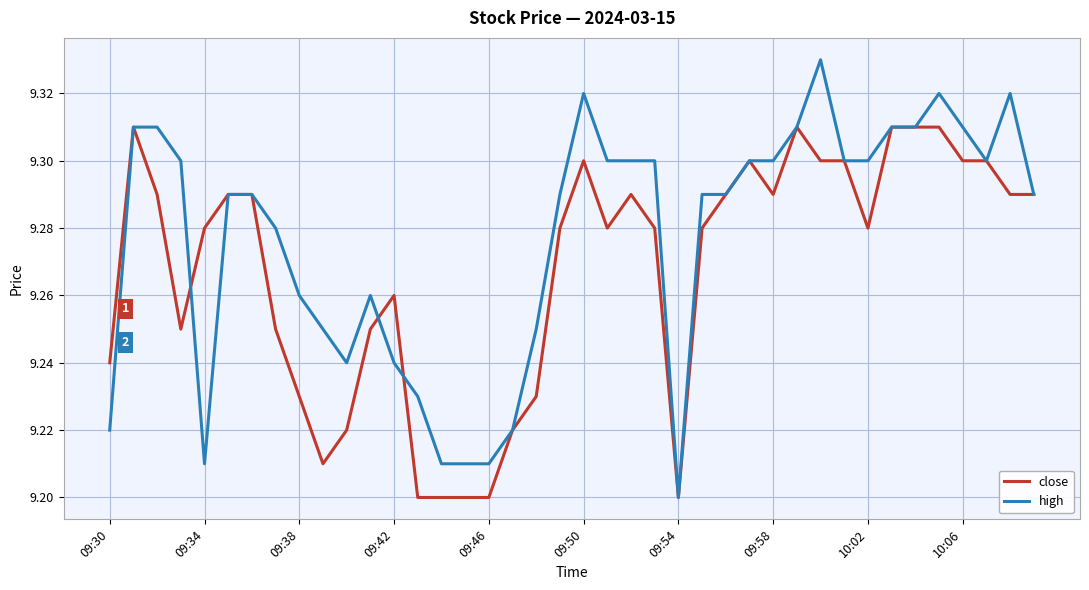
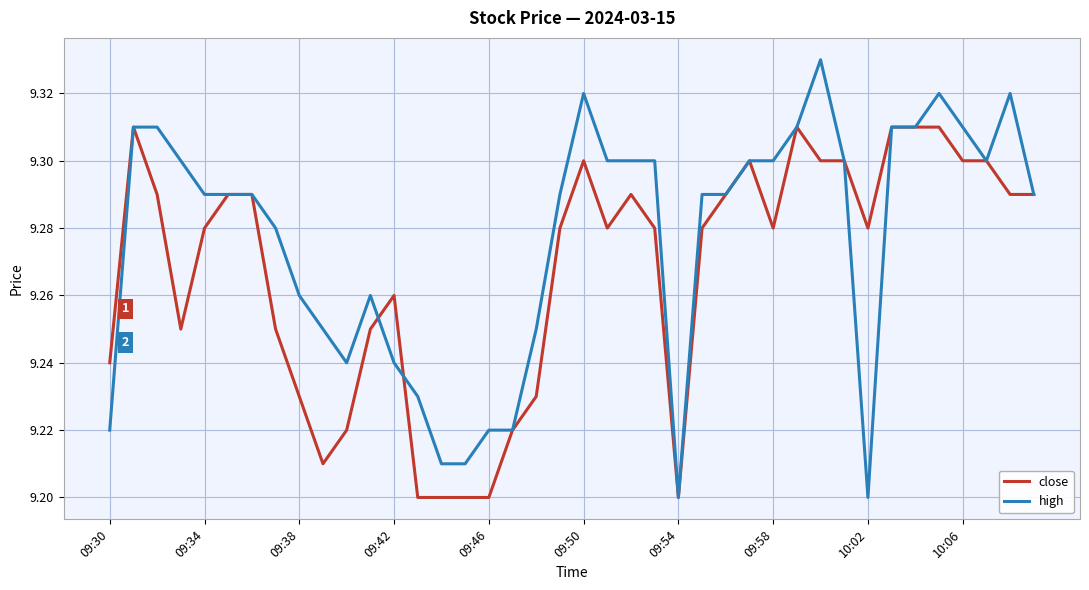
high, 09:34: 9.21 -> 9.29
high, 09:46: 9.21 -> 9.22
close, 09:58: 9.29 -> 9.28
high, 10:02: 9.3 -> 9.2
